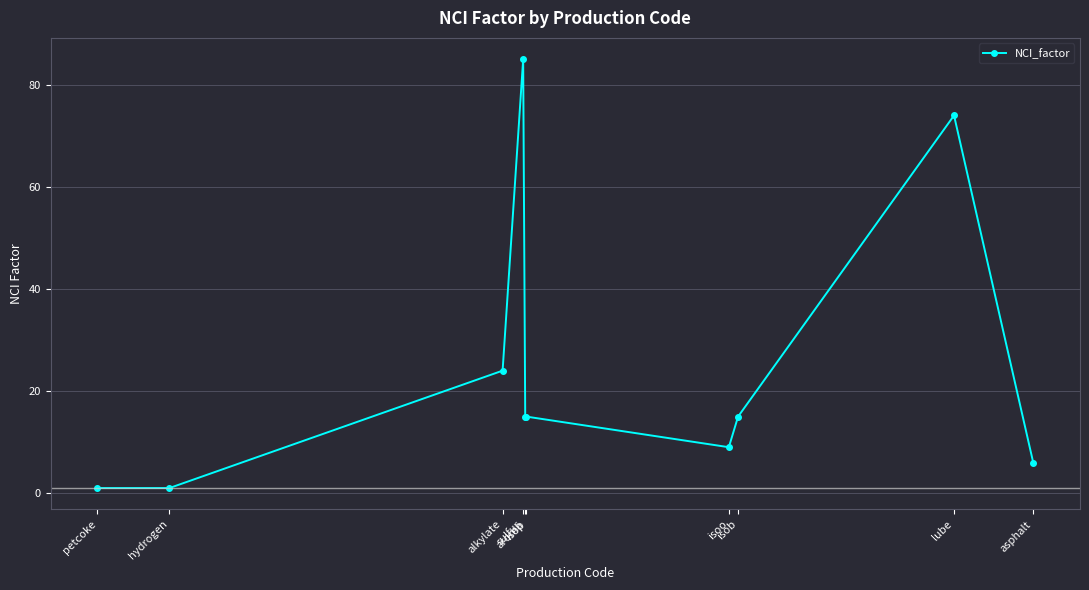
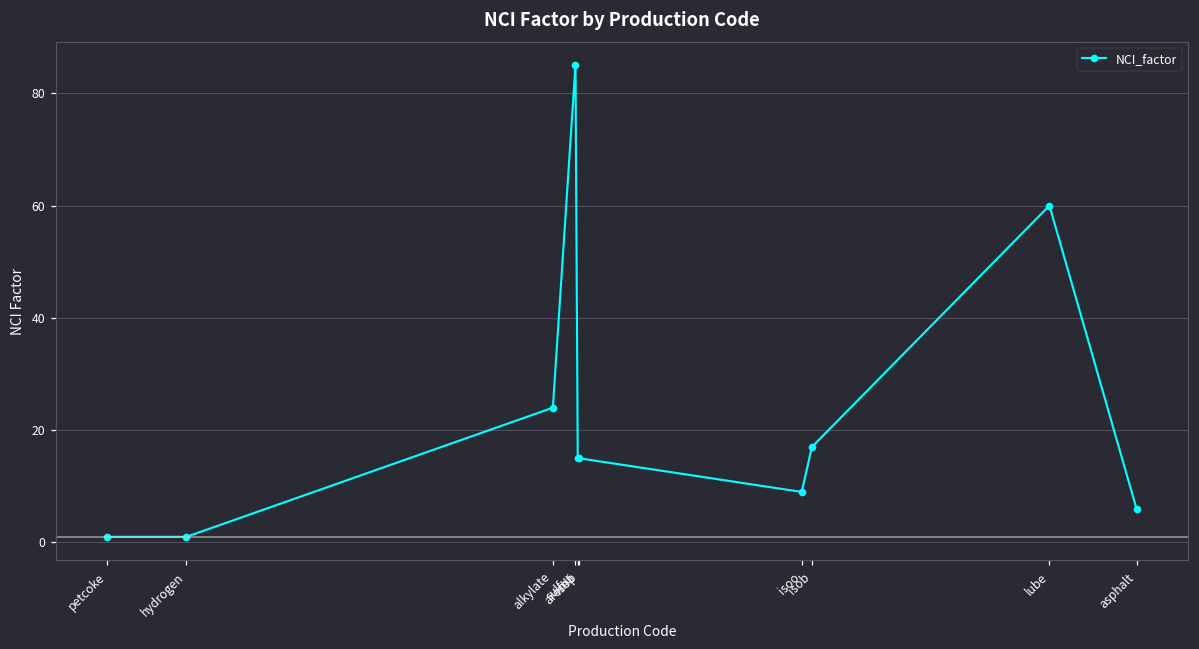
isob: 15 -> 17
lube: 74 -> 60
